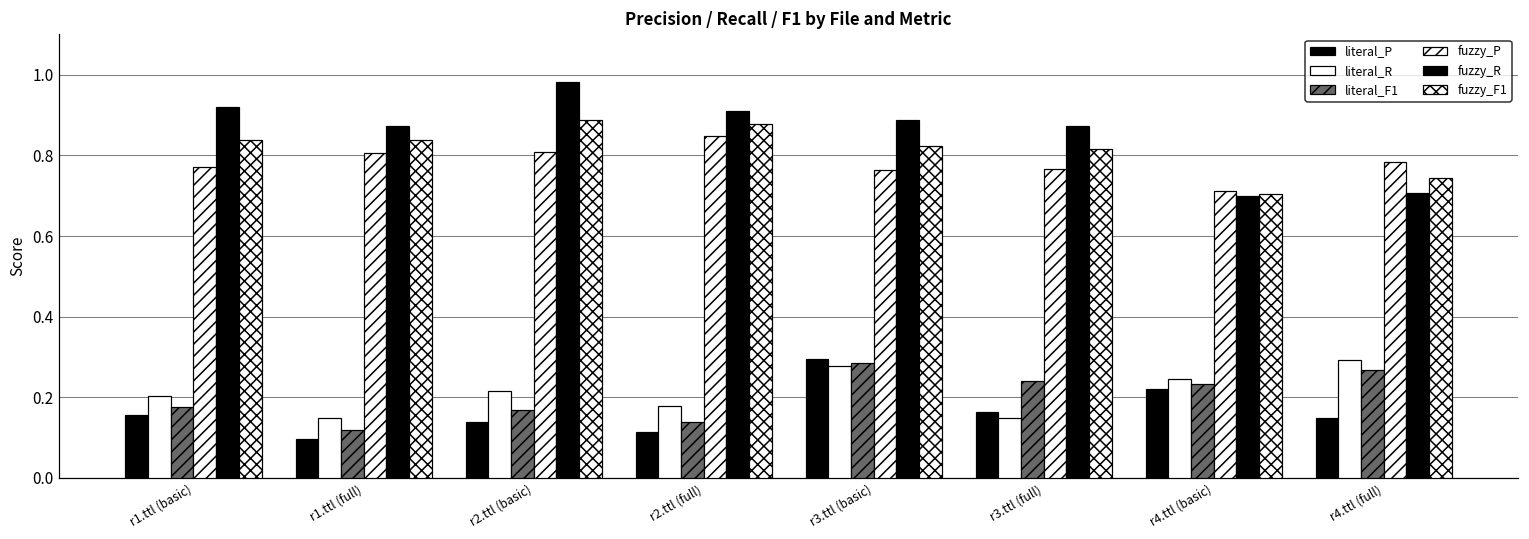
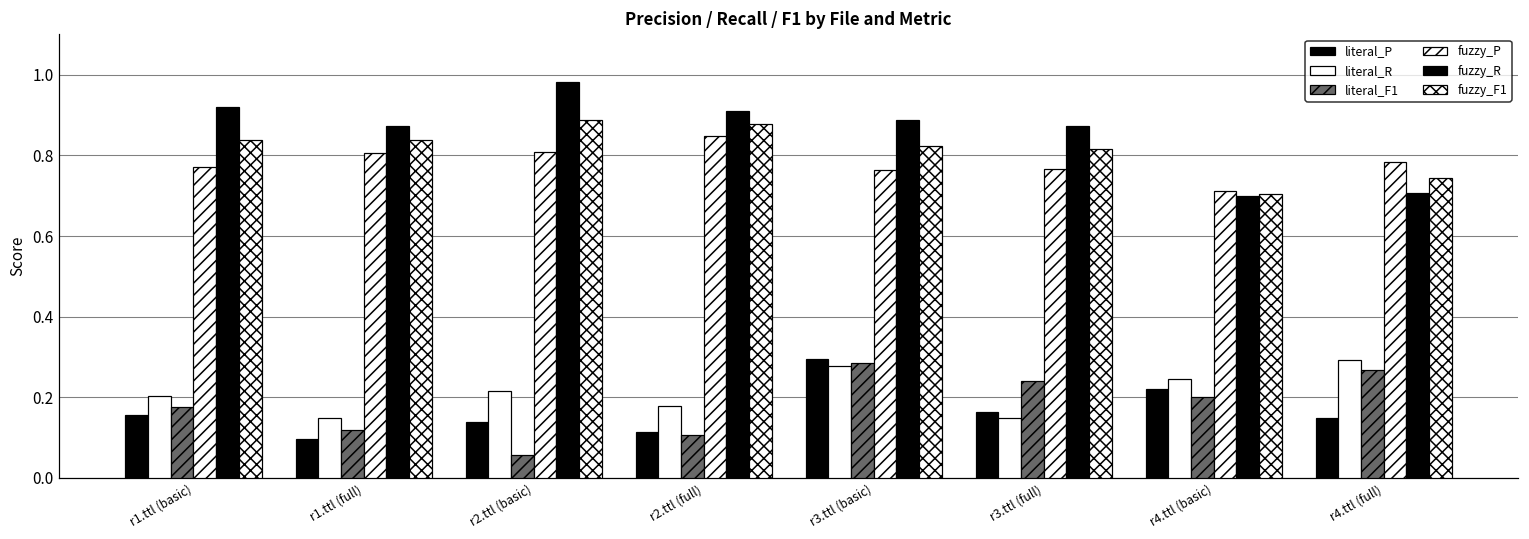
literal_F1, r2.ttl (basic): 0.17 -> 0.06
literal_F1, r2.ttl (full): 0.14 -> 0.11
literal_F1, r4.ttl (basic): 0.23 -> 0.20
